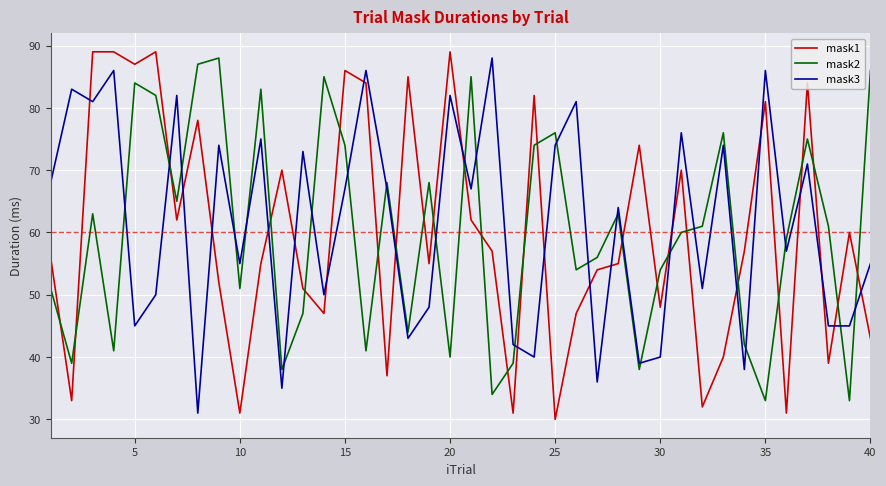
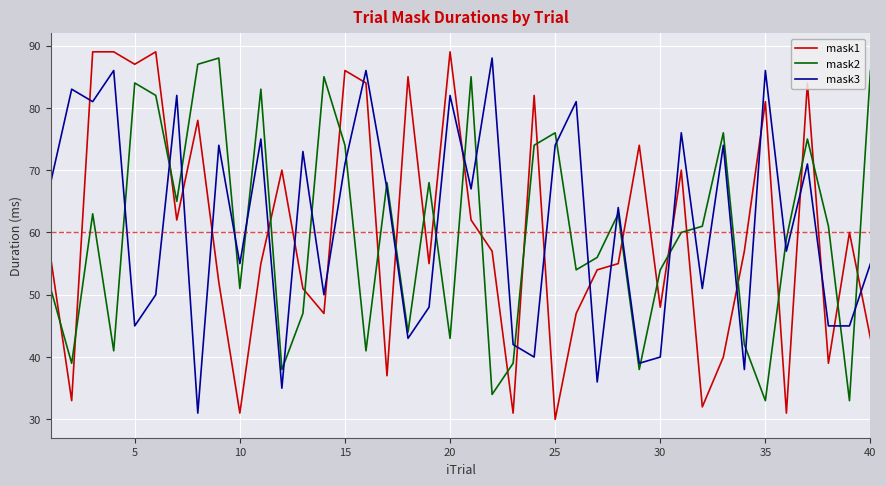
mask3, 15: 67 -> 71
mask2, 20: 40 -> 43
